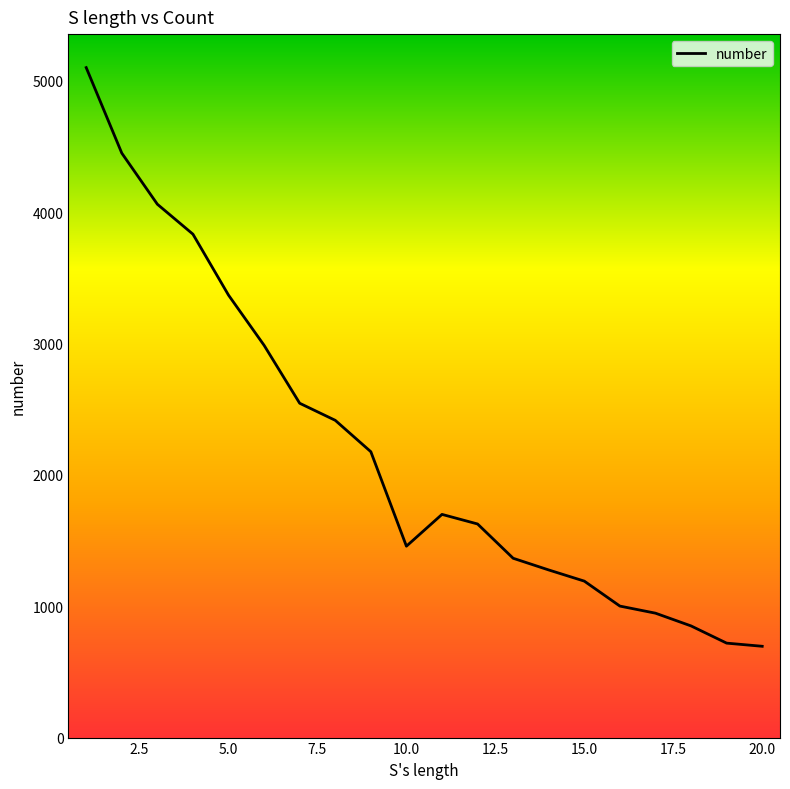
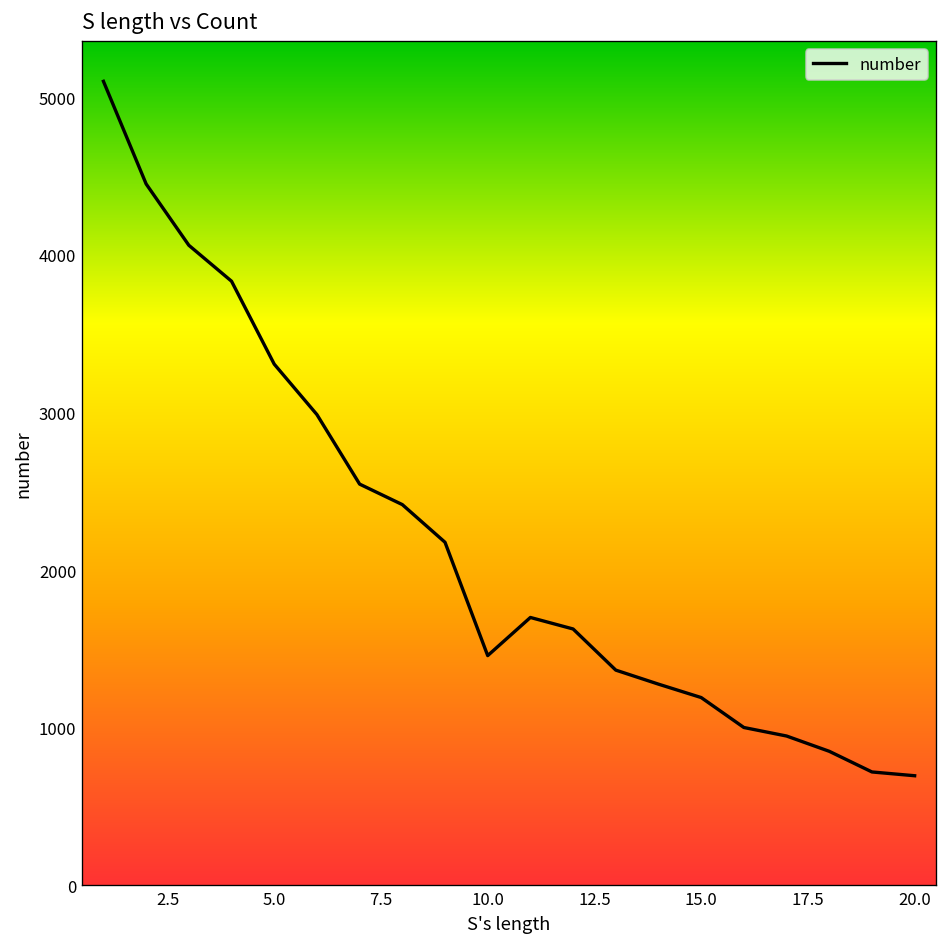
5.0: 3370 -> 3310
